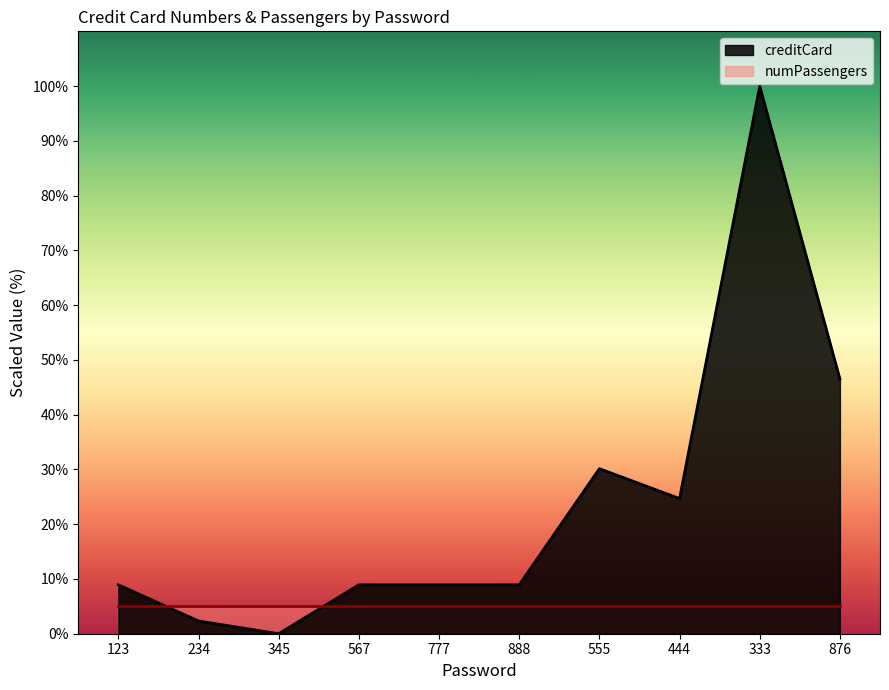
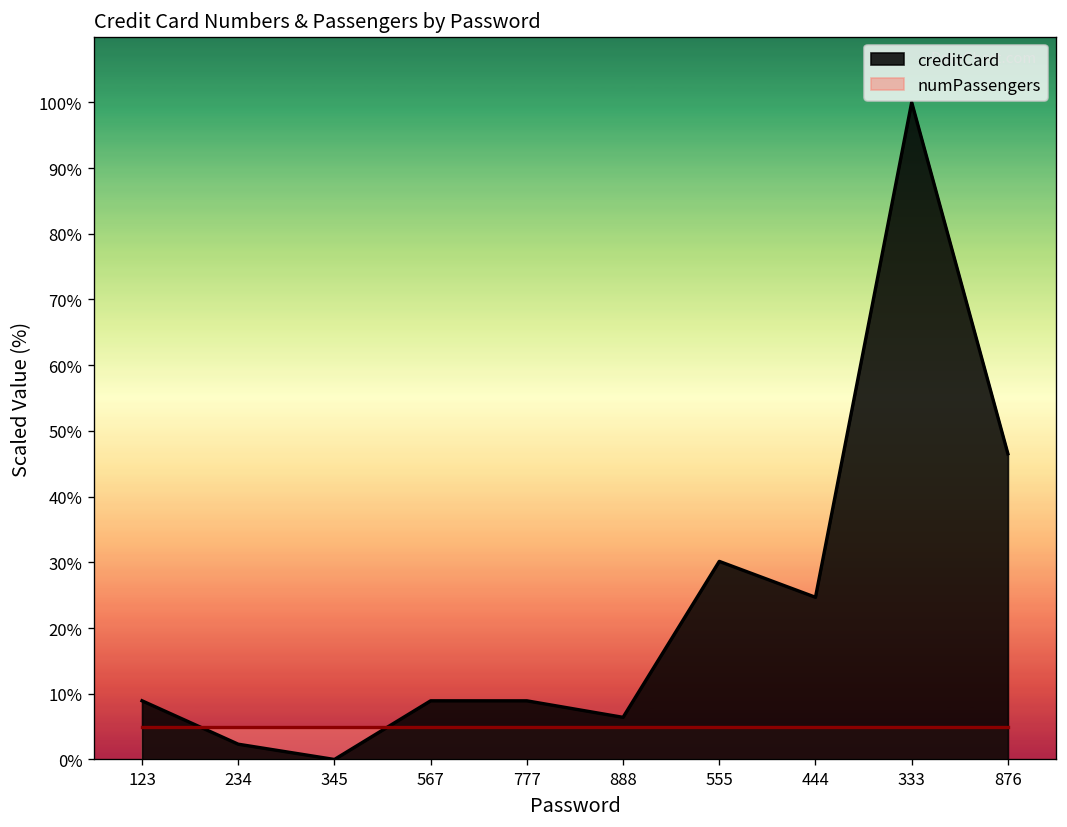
creditCard, 888: 9% -> 6%
